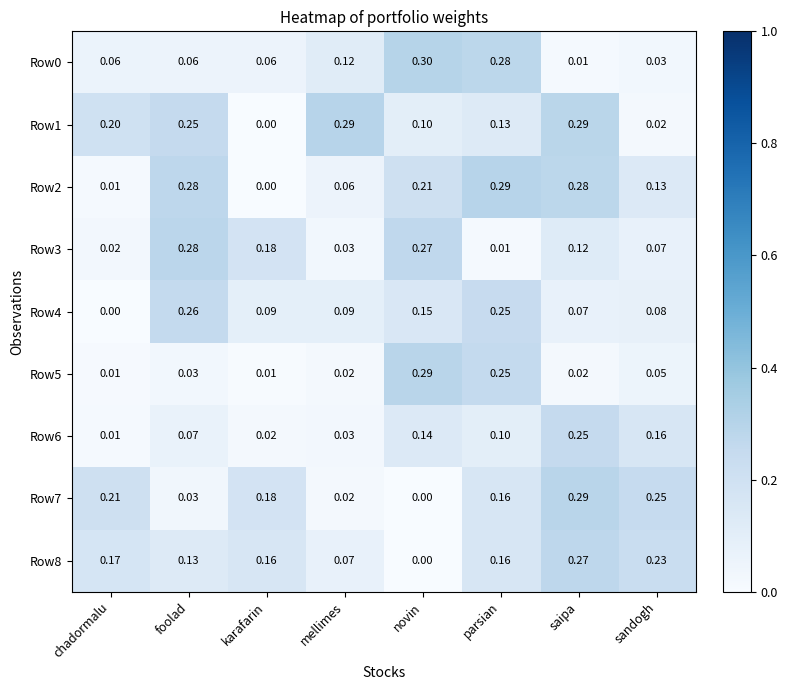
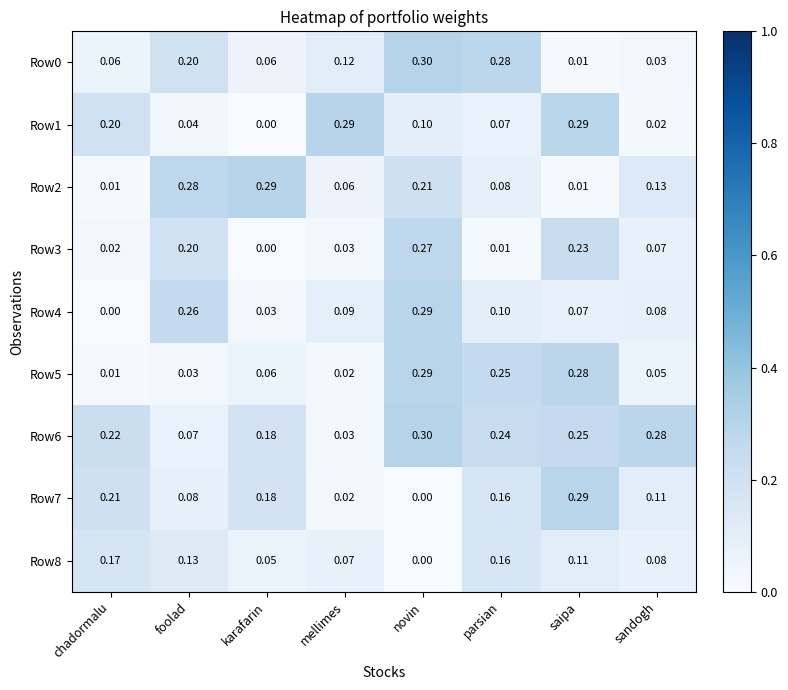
Row0, foolad: 0.06 -> 0.20
Row1, foolad: 0.25 -> 0.04
Row1, parsian: 0.13 -> 0.07
Row2, karafarin: 0.00 -> 0.29
Row2, parsian: 0.29 -> 0.08
Row2, saipa: 0.28 -> 0.01
Row3, foolad: 0.28 -> 0.20
Row3, karafarin: 0.18 -> 0.00
Row3, saipa: 0.12 -> 0.23
Row4, karafarin: 0.09 -> 0.03
Row4, novin: 0.15 -> 0.29
Row4, parsian: 0.25 -> 0.10
Row5, karafarin: 0.01 -> 0.06
Row5, saipa: 0.02 -> 0.28
Row6, chadormalu: 0.01 -> 0.22
Row6, karafarin: 0.02 -> 0.18
Row6, novin: 0.14 -> 0.30
Row6, parsian: 0.10 -> 0.24
Row6, sandogh: 0.16 -> 0.28
Row7, foolad: 0.03 -> 0.08
Row7, sandogh: 0.25 -> 0.11
Row8, karafarin: 0.16 -> 0.05
Row8, saipa: 0.27 -> 0.11
Row8, sandogh: 0.23 -> 0.08
